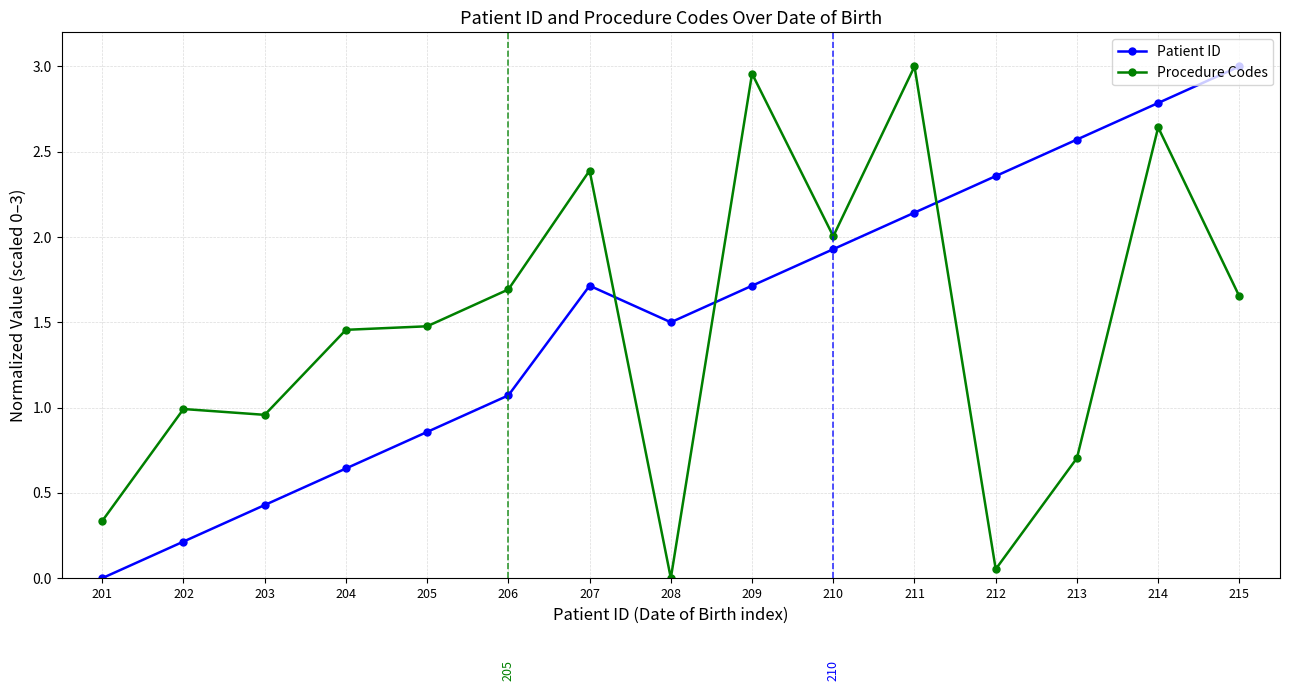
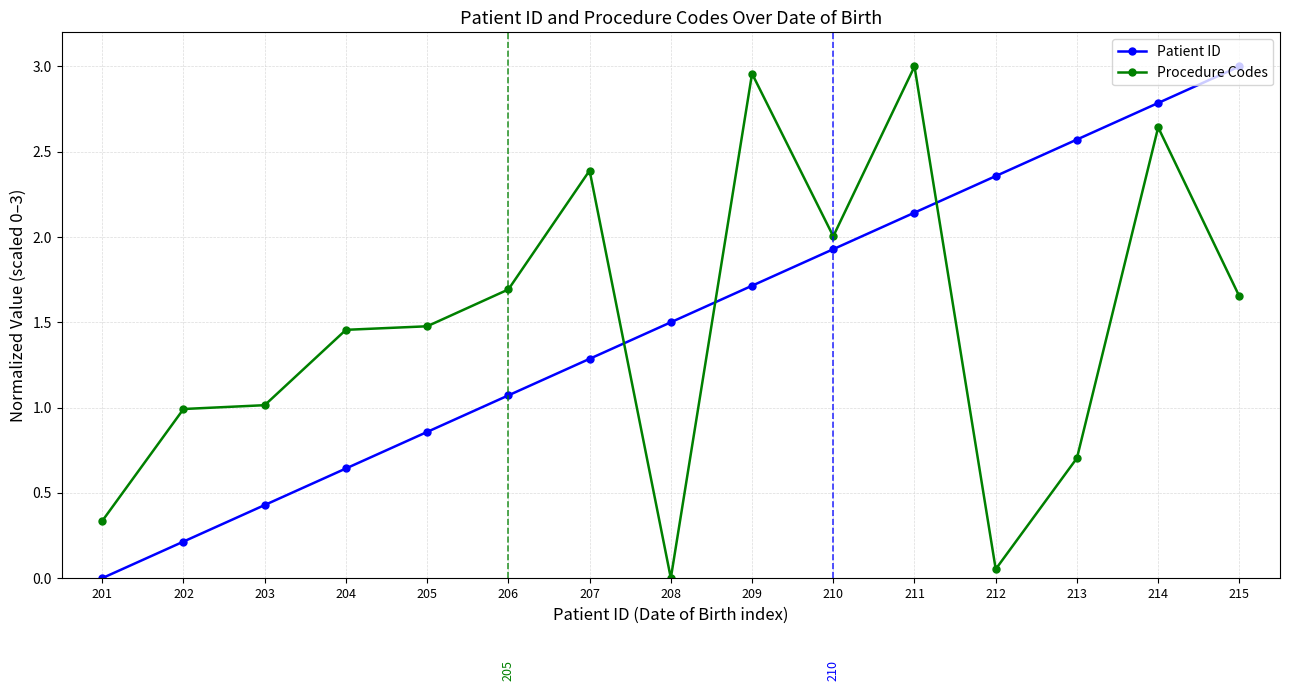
Procedure Codes, 203: 0.96 -> 1.01
Patient ID, 207: 1.71 -> 1.29
